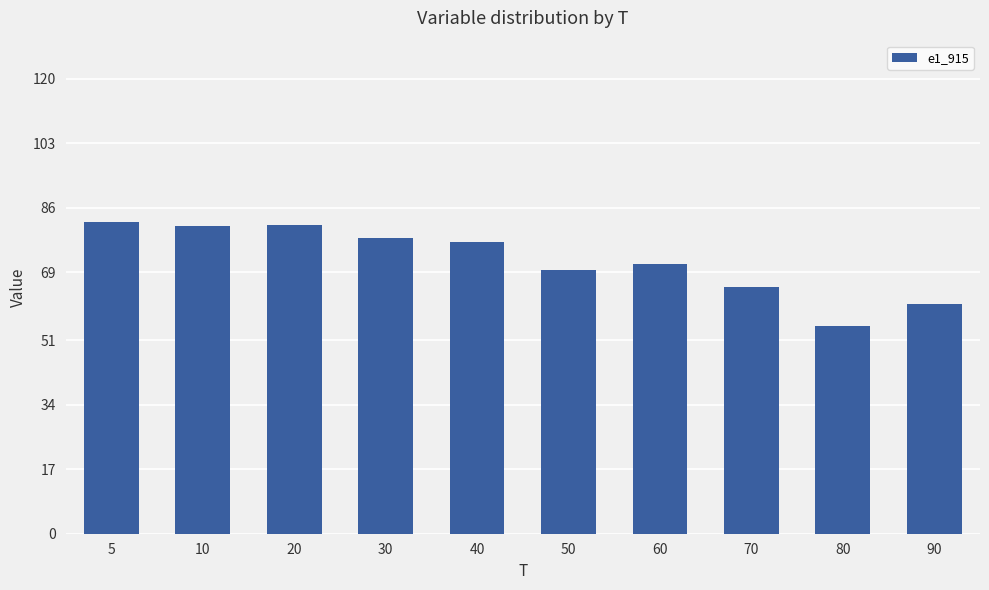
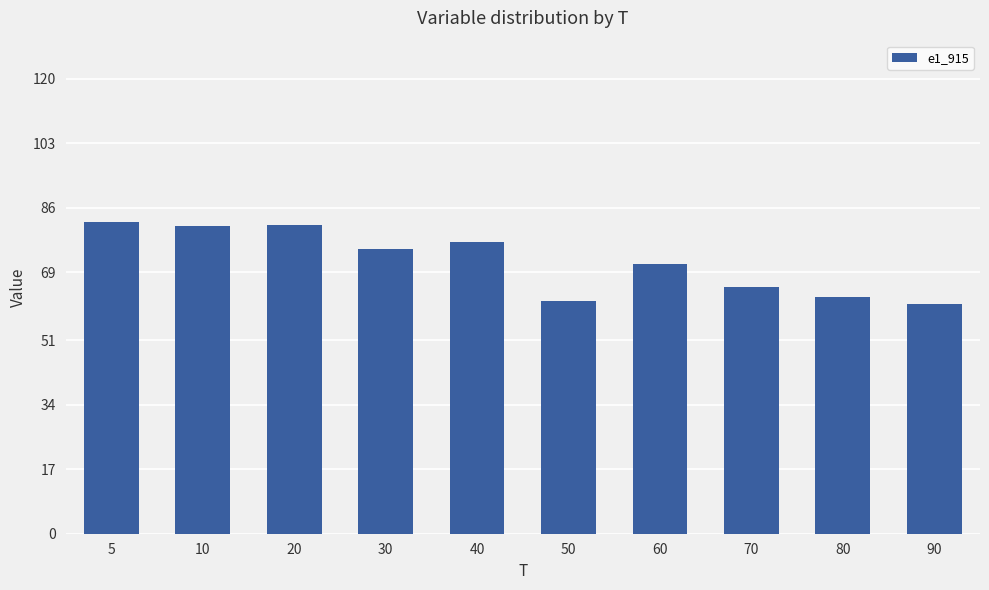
30: 78 -> 75
50: 70 -> 61
80: 55 -> 62
